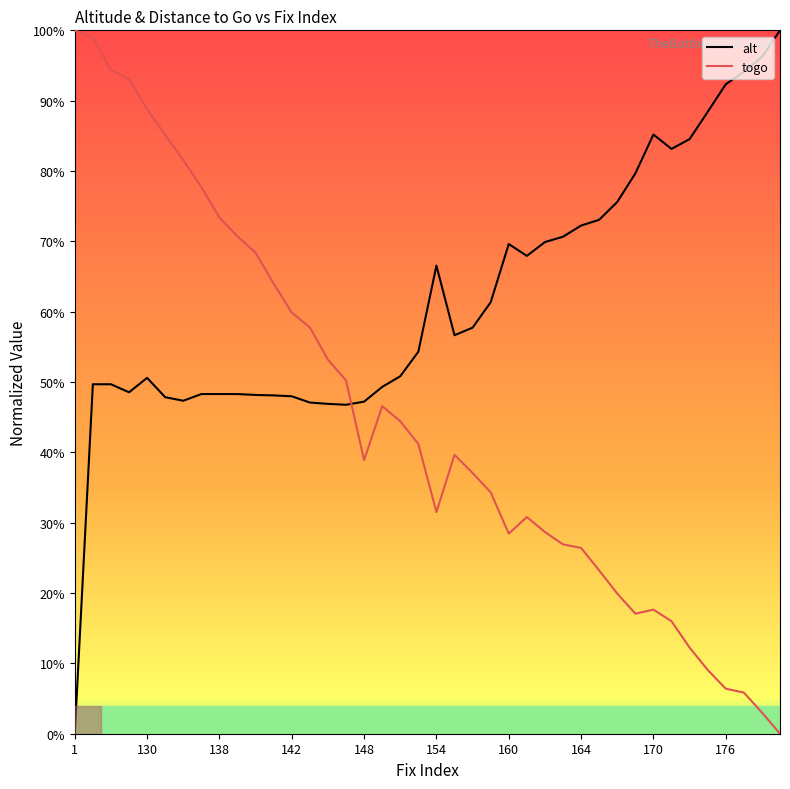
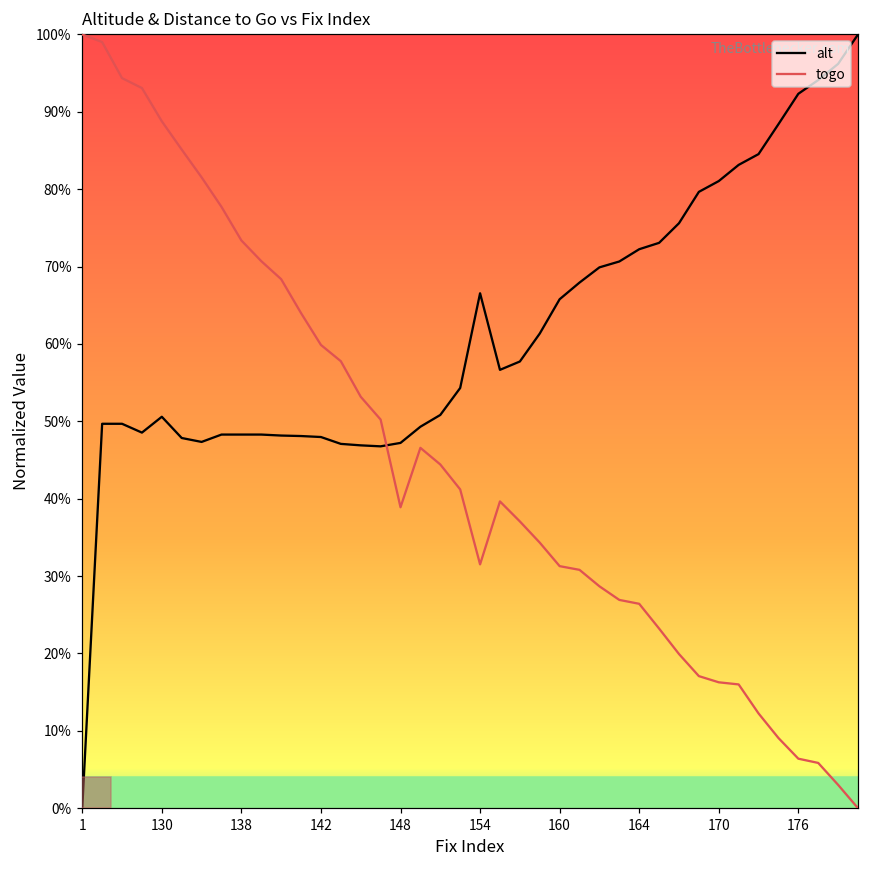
alt, 160: 70% -> 66%
togo, 160: 28% -> 31%
alt, 170: 85% -> 81%
togo, 170: 18% -> 16%
